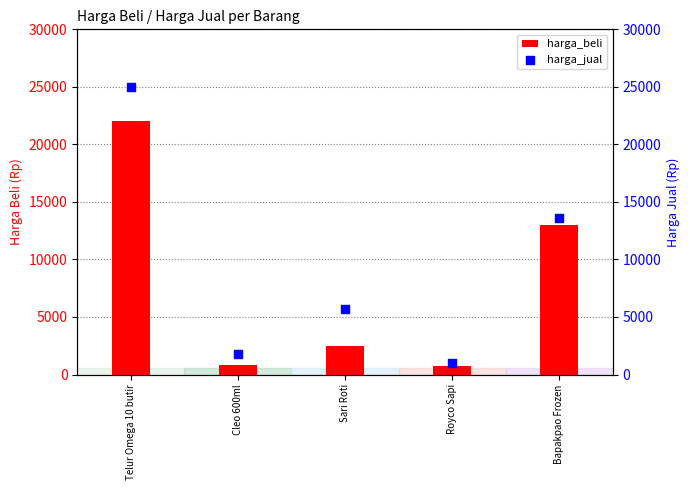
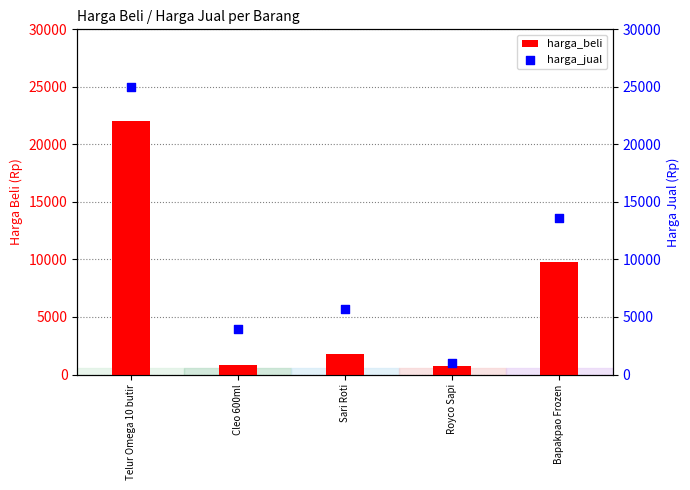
harga_beli, Sari Roti: 2500 -> 1700
harga_beli, Bapakpao Frozen: 13000 -> 9800
harga_jual, Cleo 600ml: 1800 -> 4000
